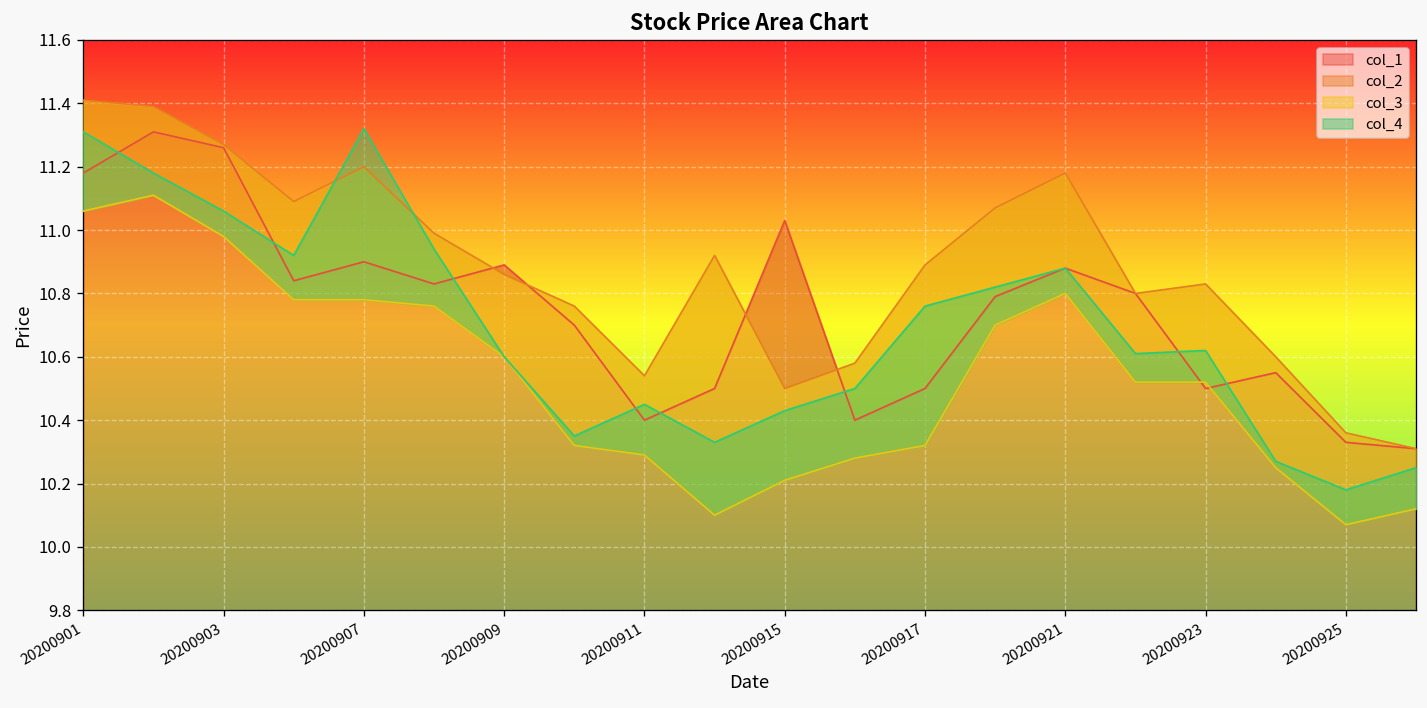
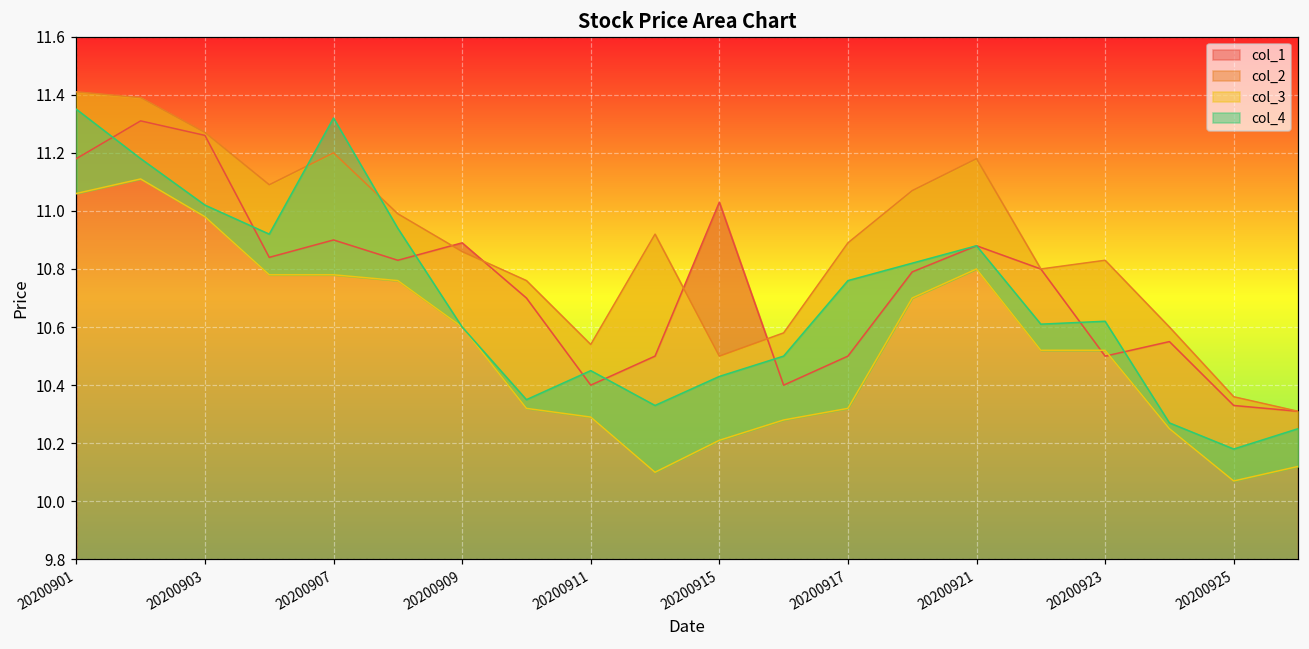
col_4, 20200901: 11.31 -> 11.35
col_4, 20200903: 11.06 -> 11.02
